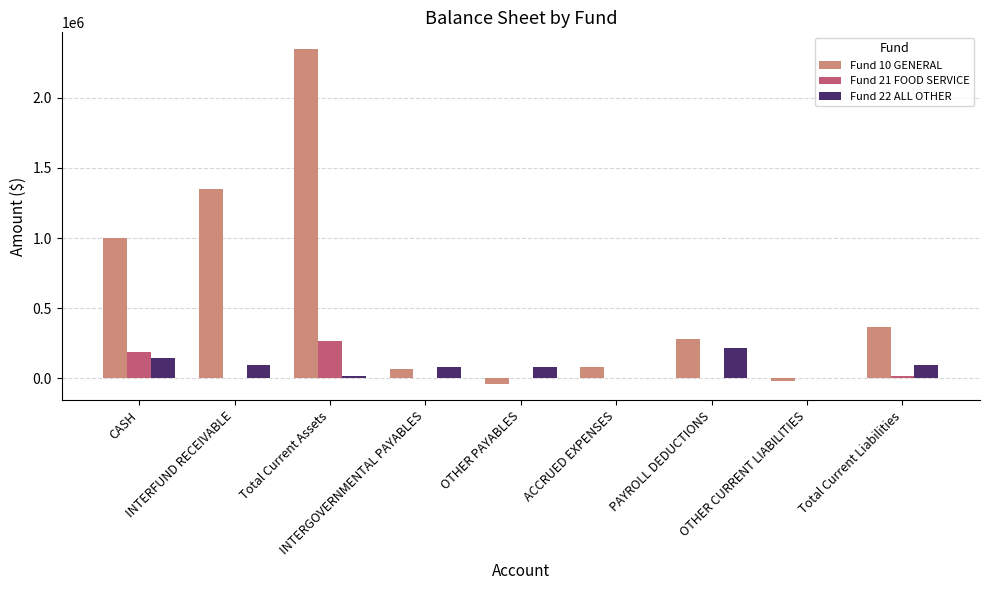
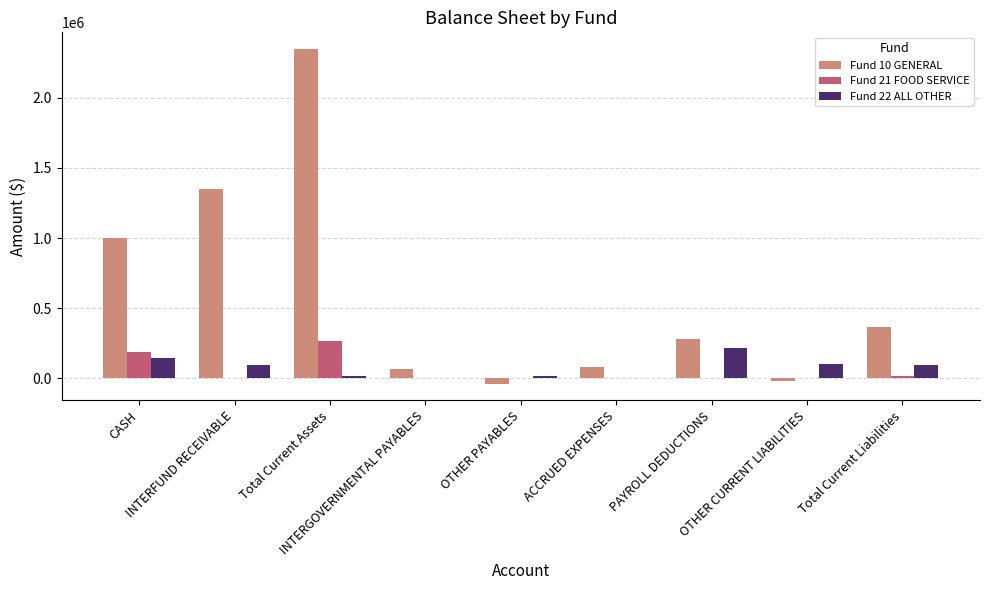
Fund 22 ALL OTHER, INTERGOVERNMENTAL PAYABLES: 80000 -> 0
Fund 22 ALL OTHER, OTHER PAYABLES: 80000 -> 10000
Fund 22 ALL OTHER, OTHER CURRENT LIABILITIES: 0 -> 100000
